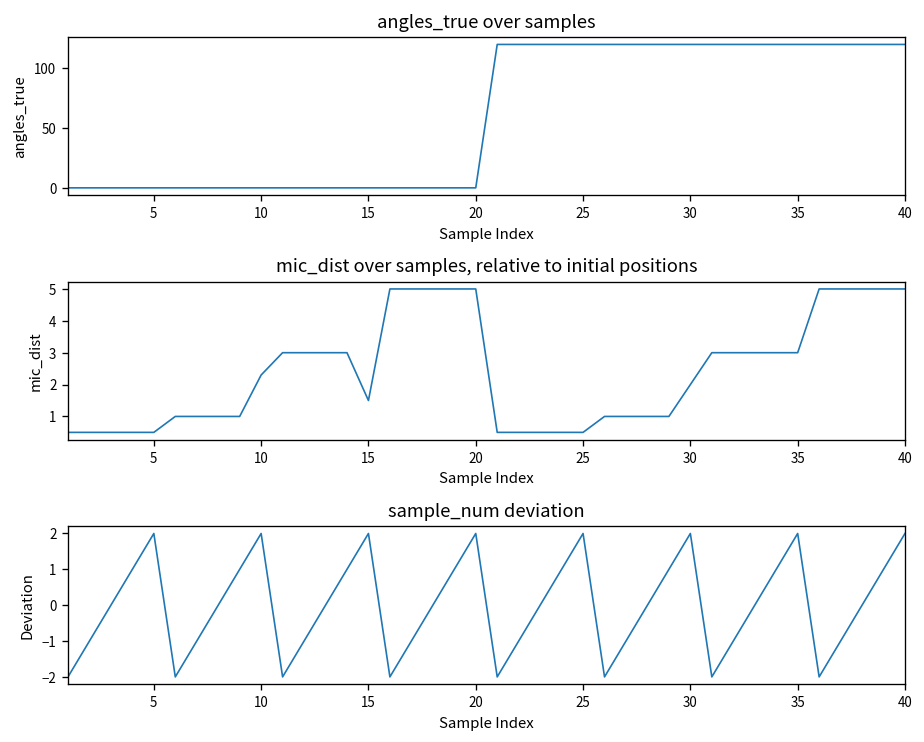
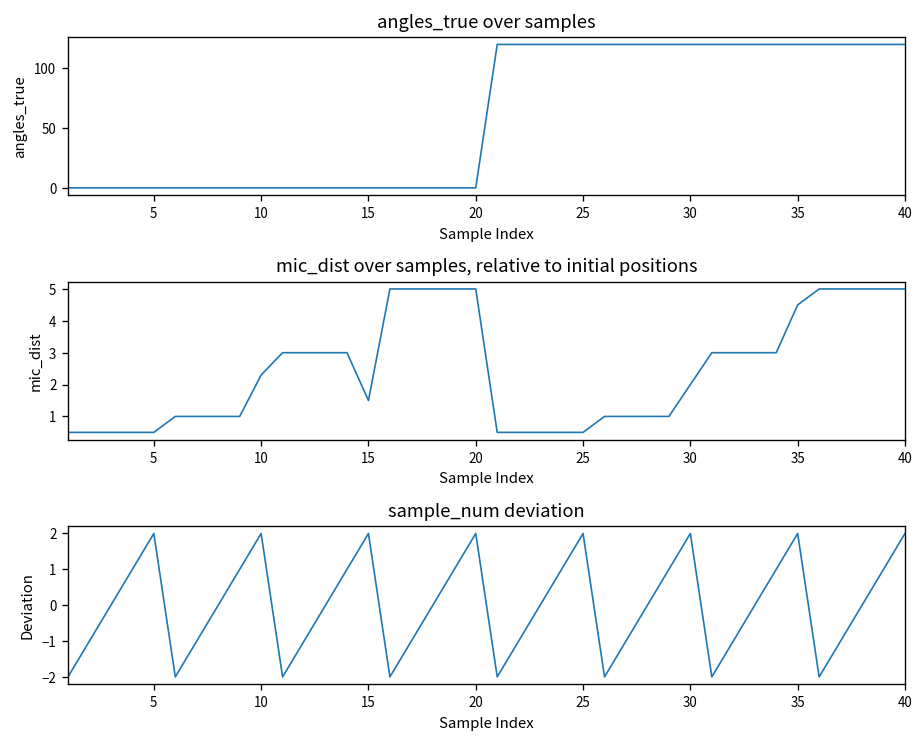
mic_dist over samples, relative to initial positions, 35: 3.0 -> 4.5
